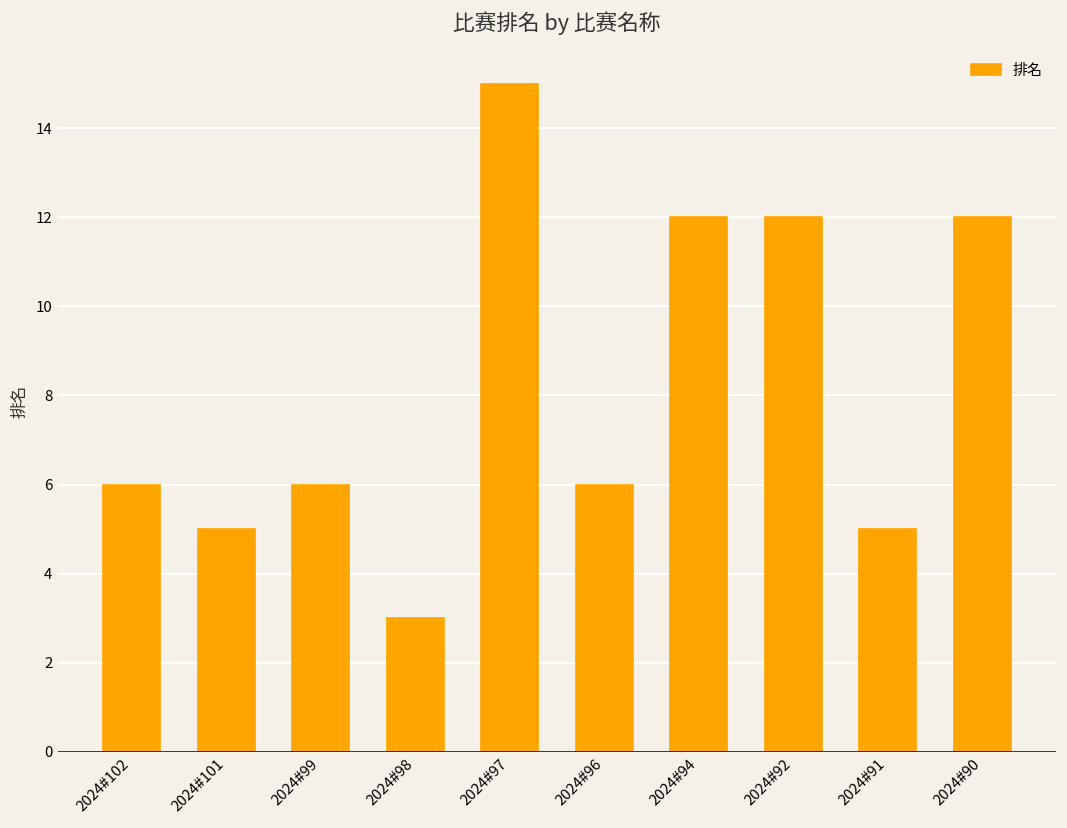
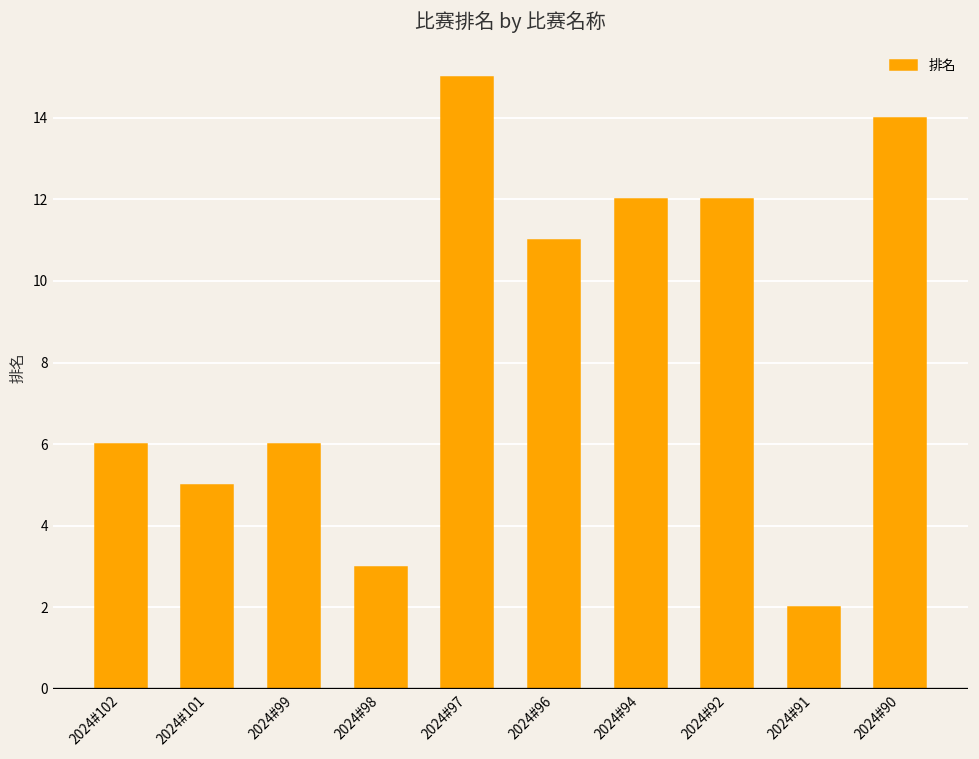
2024#96: 6 -> 11
2024#91: 5 -> 2
2024#90: 12 -> 14
